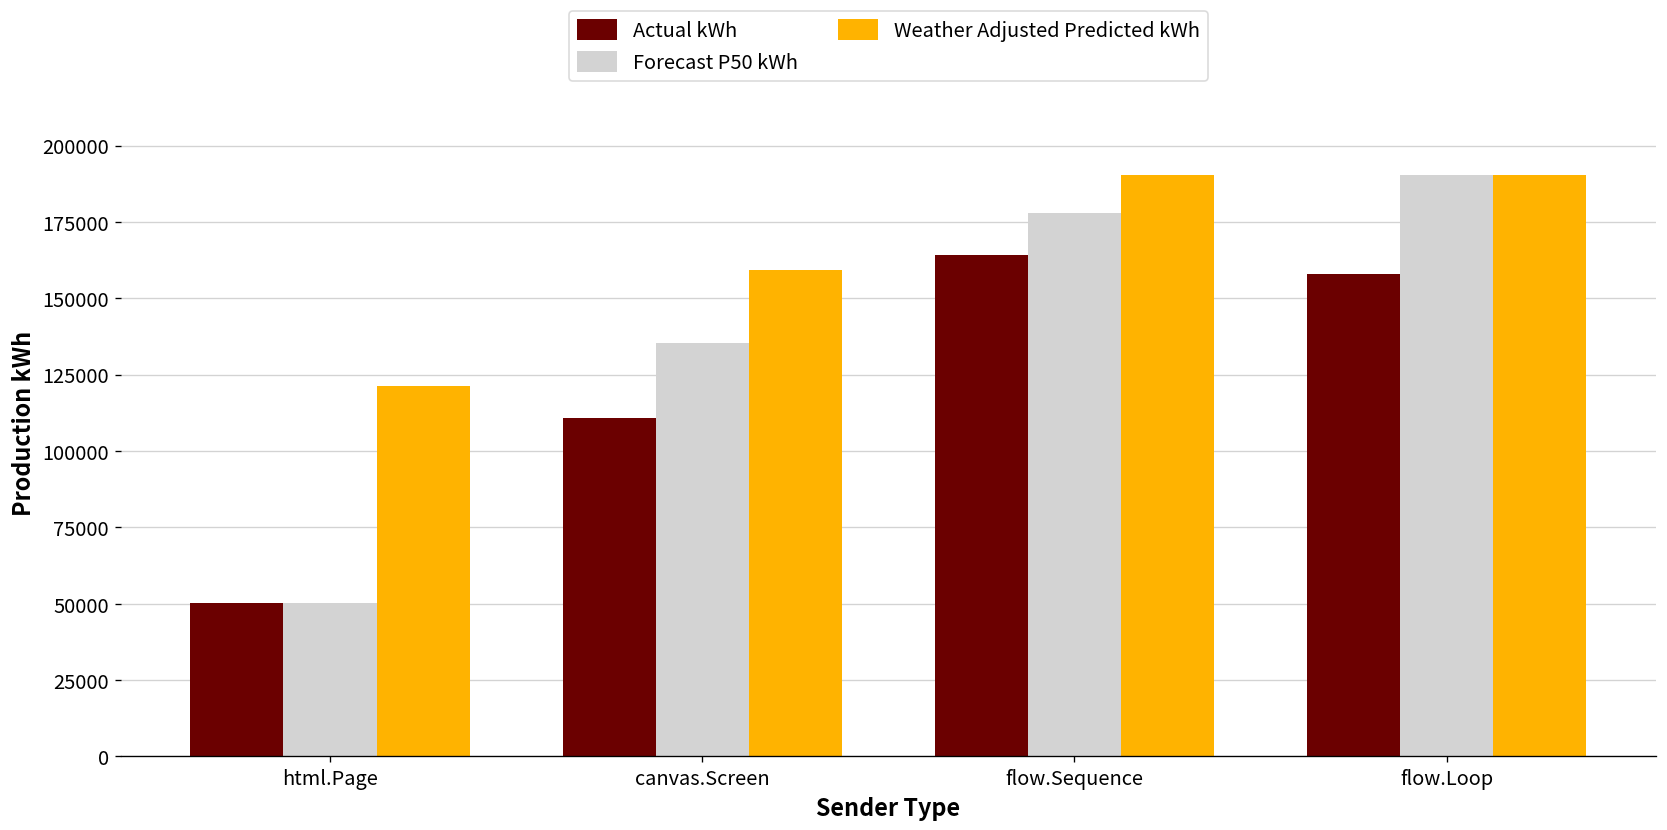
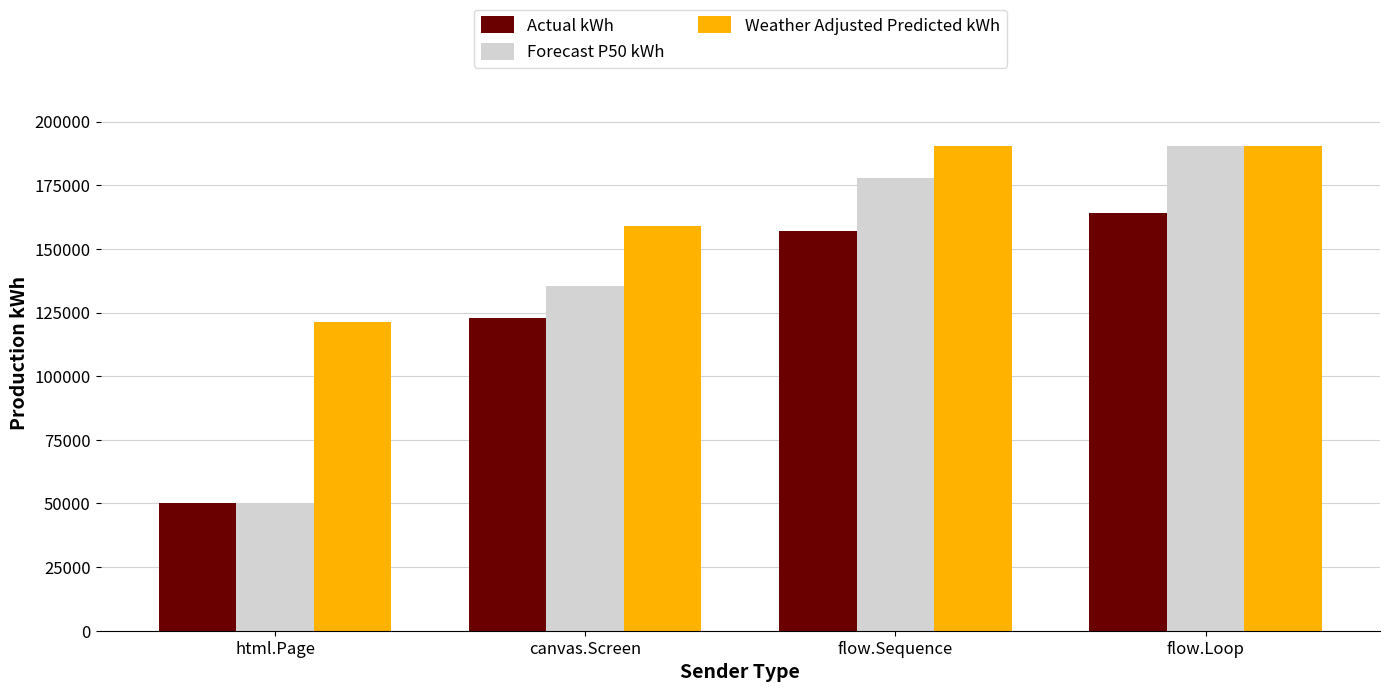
Actual kWh, canvas.Screen: 111000 -> 123000
Actual kWh, flow.Sequence: 164000 -> 157000
Actual kWh, flow.Loop: 158000 -> 164000
